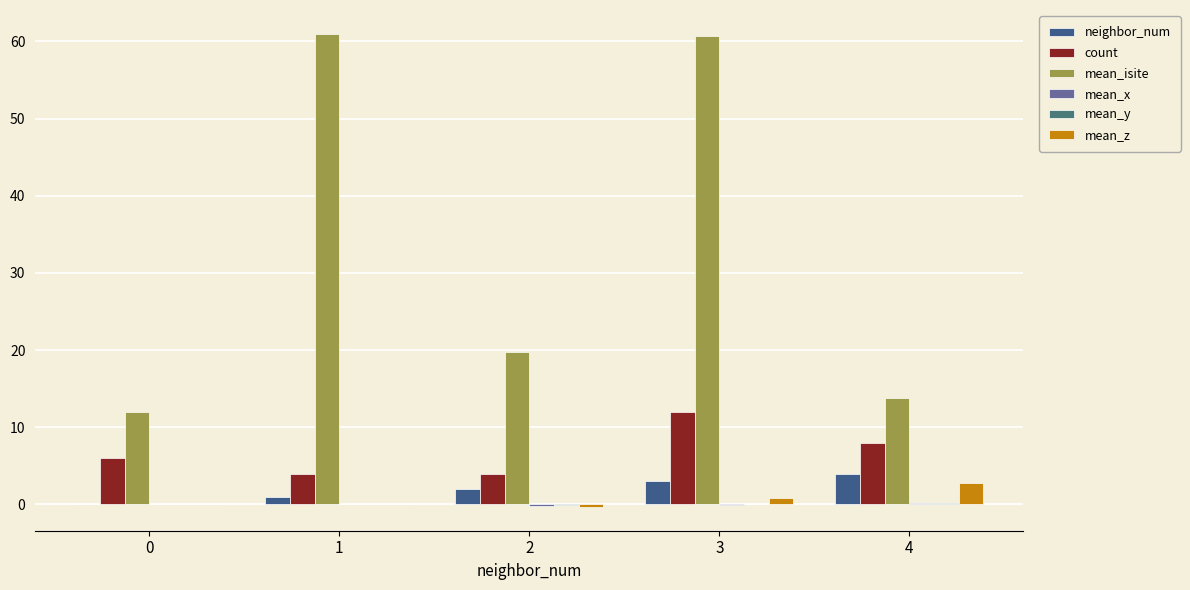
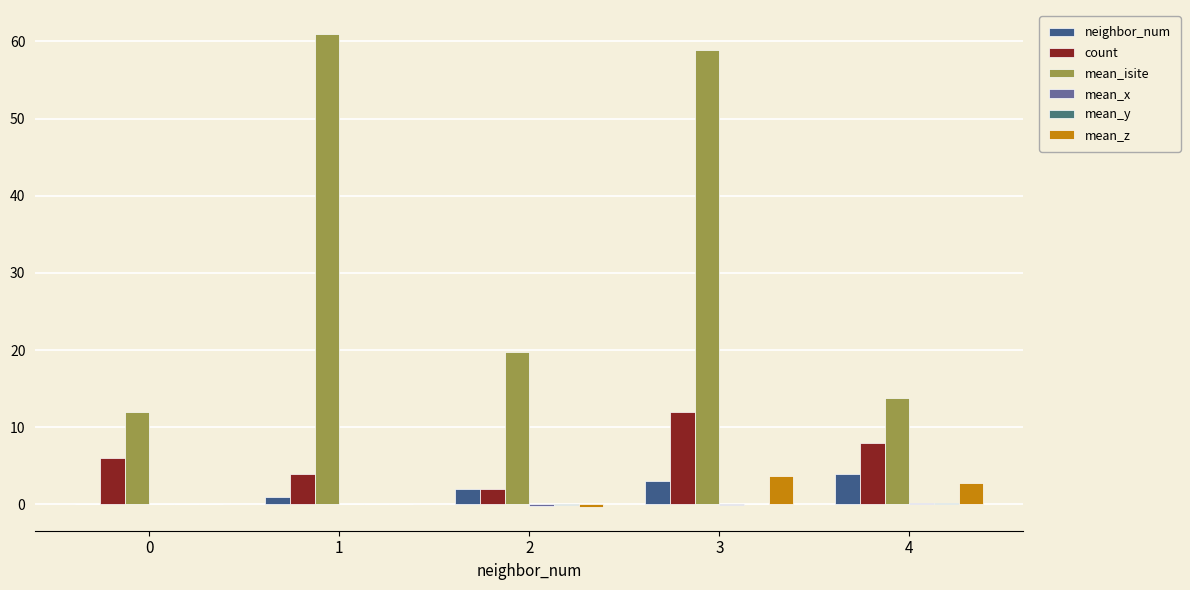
count, 2: 4 -> 2
mean_isite, 3: 61 -> 59
mean_z, 3: 1 -> 4
